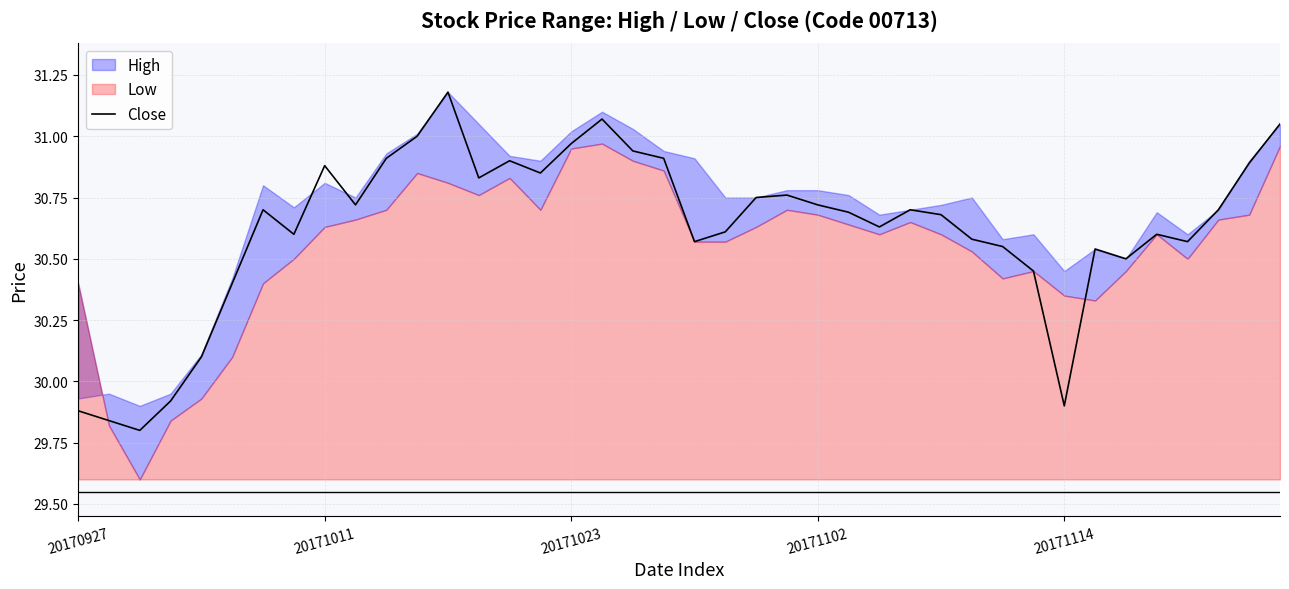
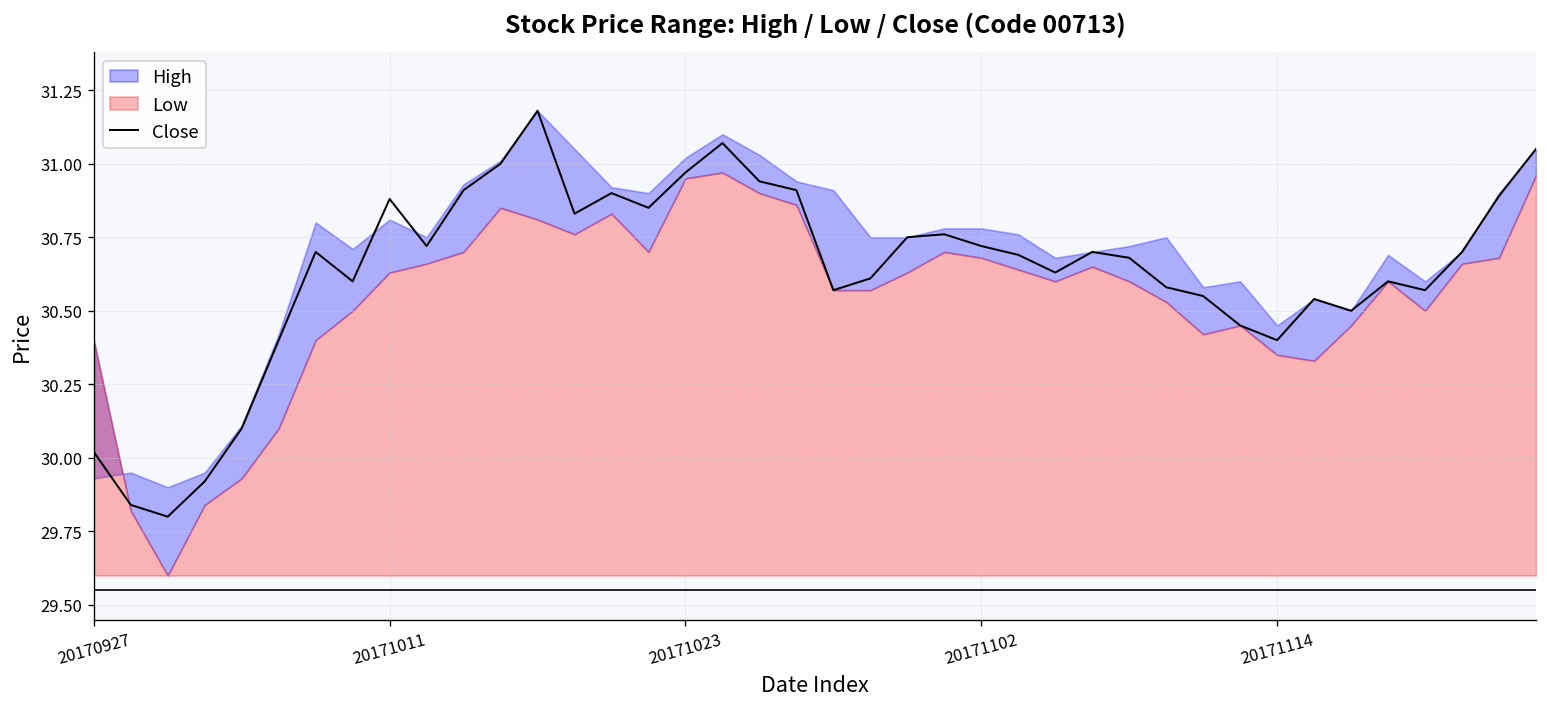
Close, 20170927: 29.88 -> 30.02
Close, 20171114: 29.9 -> 30.4
